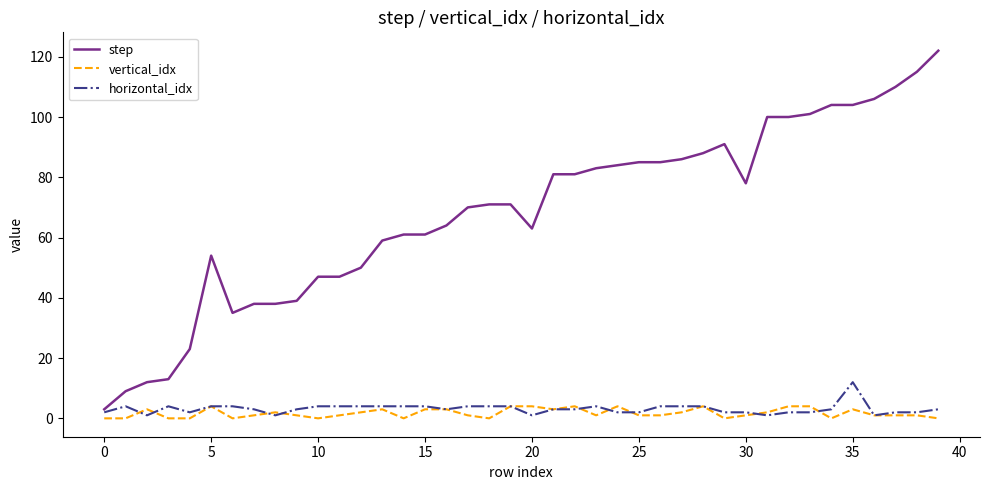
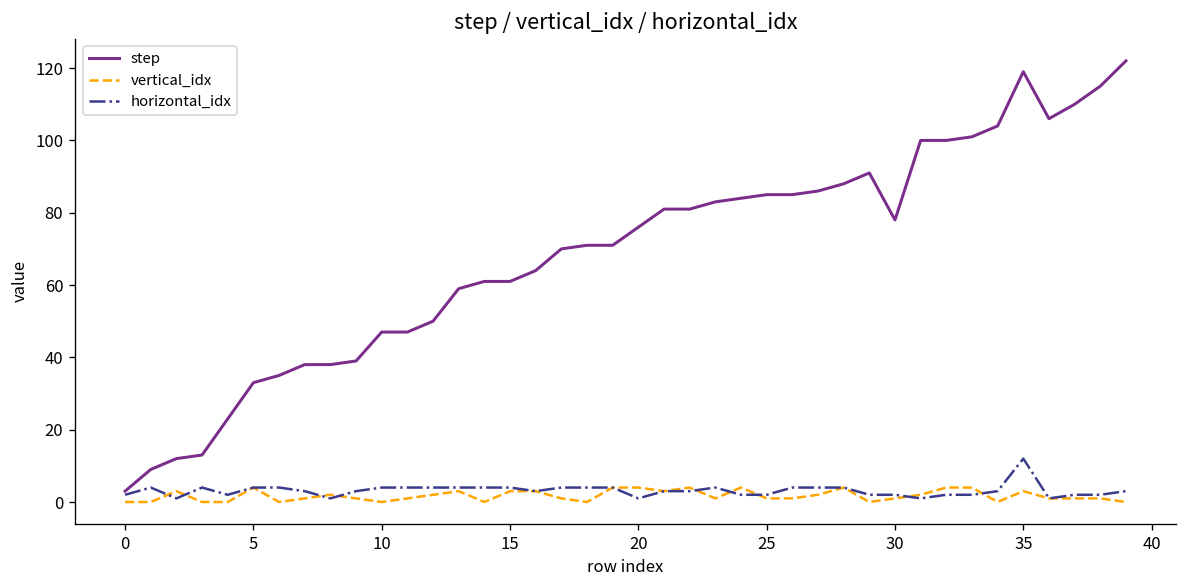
step, 5: 54 -> 33
step, 20: 63 -> 76
step, 35: 104 -> 119
